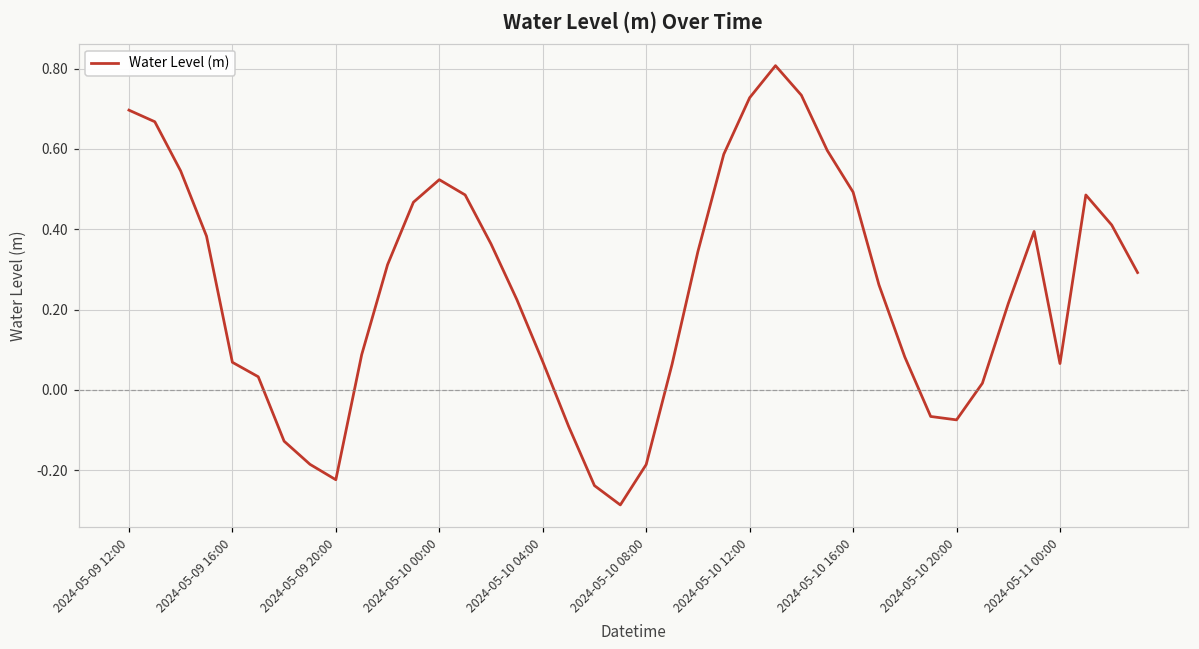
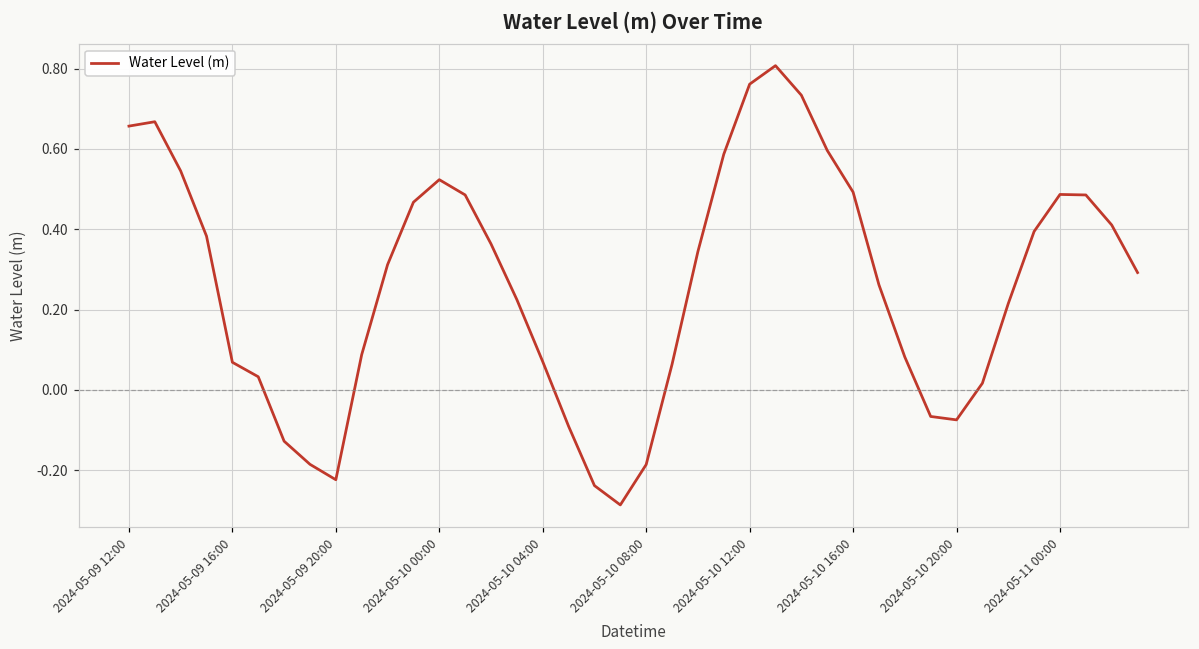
2024-05-09 12:00: 0.70 -> 0.66
2024-05-10 12:00: 0.73 -> 0.76
2024-05-11 00:00: 0.07 -> 0.49
